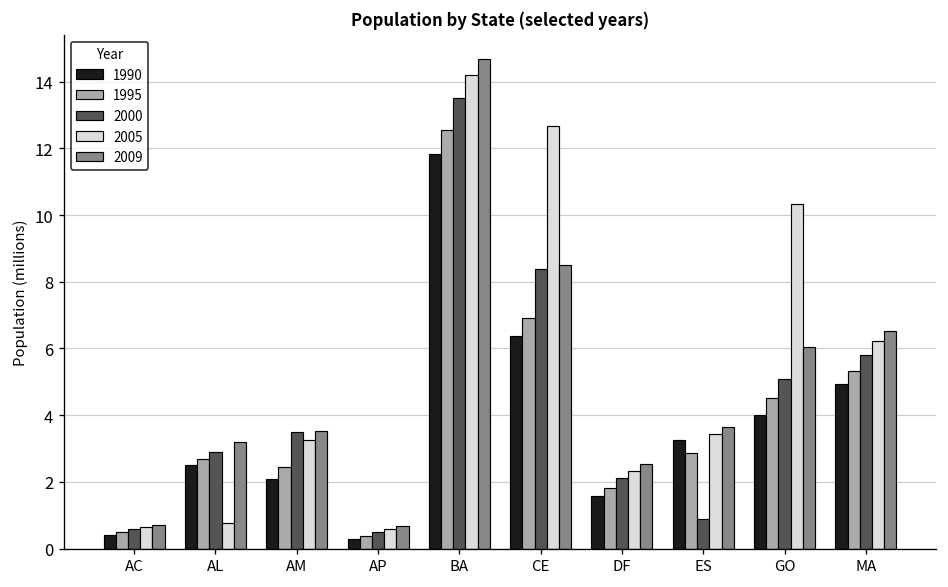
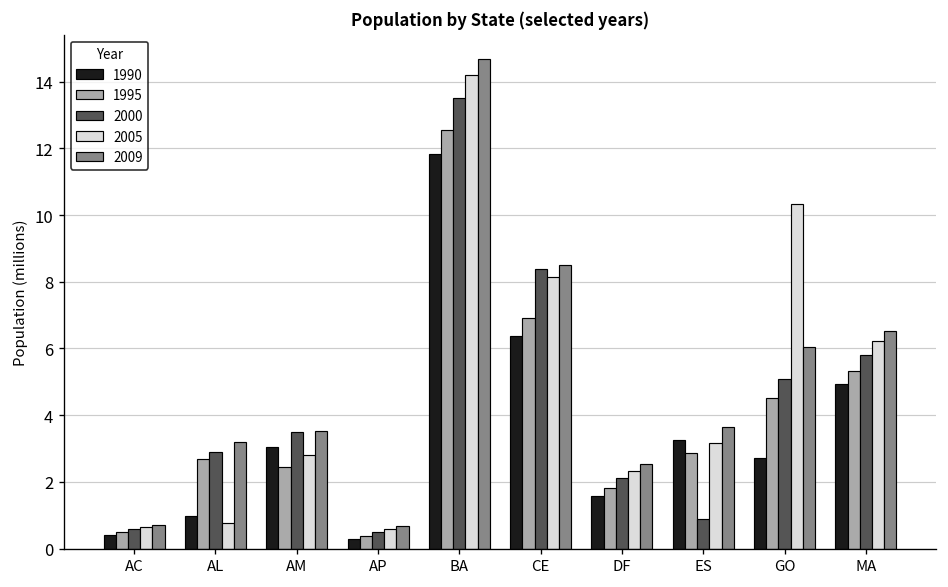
1990, AL: 2.5 -> 1.0
1990, AM: 2.1 -> 3.0
2005, AM: 3.2 -> 2.8
2005, CE: 12.7 -> 8.1
2005, ES: 3.4 -> 3.2
1990, GO: 4.0 -> 2.7
